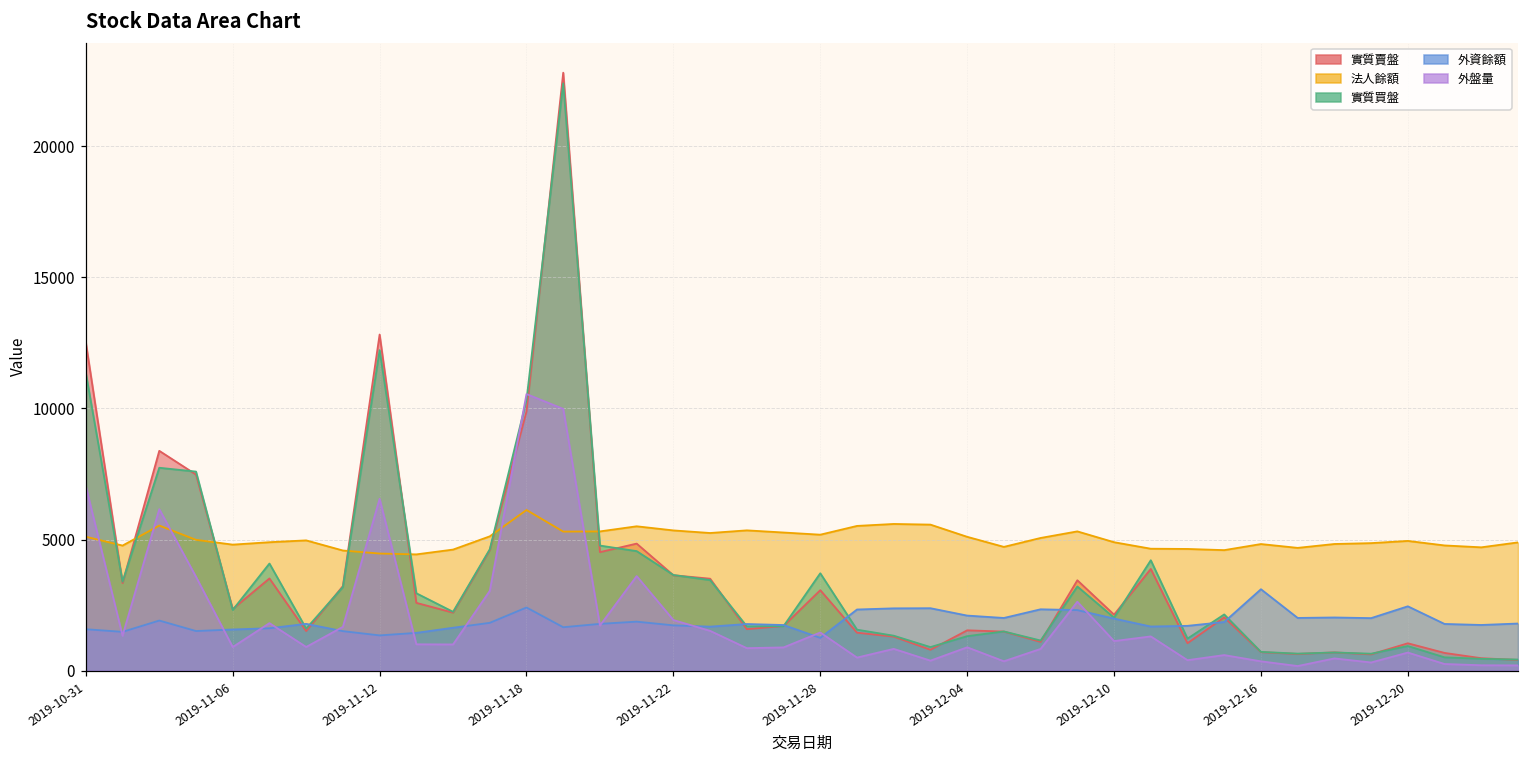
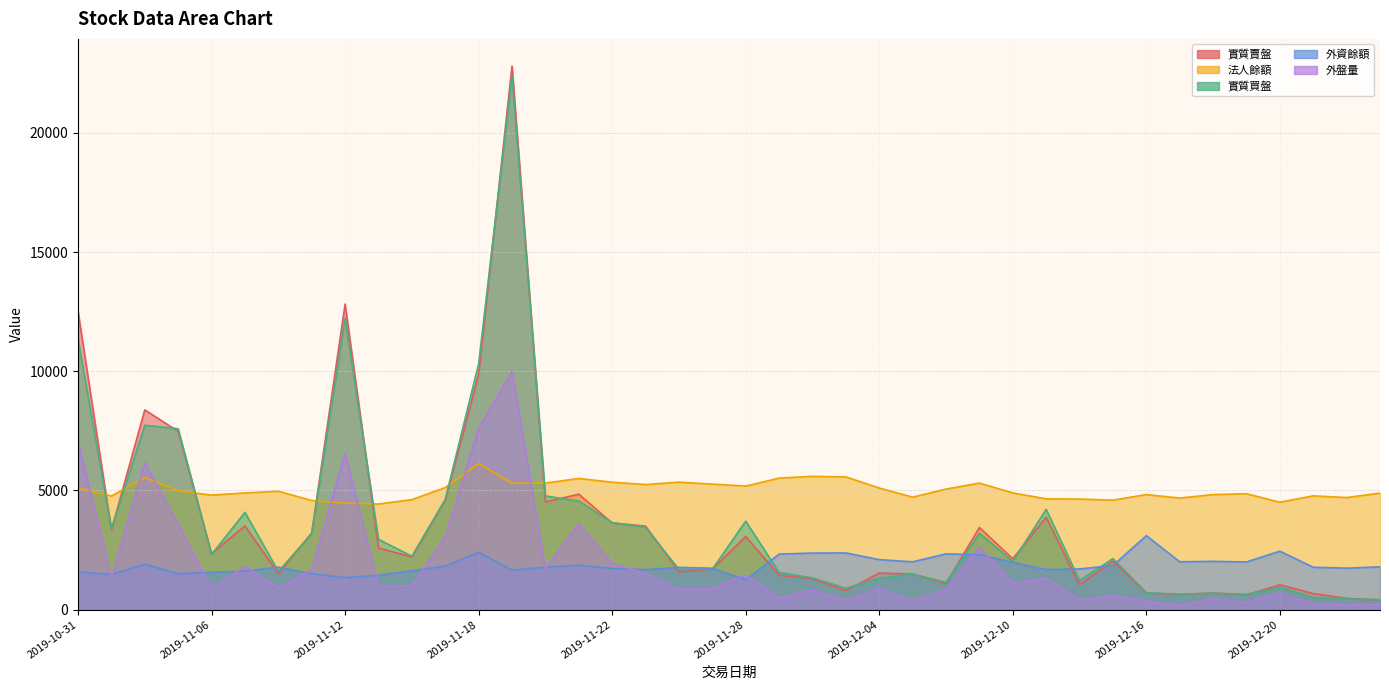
外盤量, 2019-11-18: 10500 -> 7600
法人餘額, 2019-12-20: 4900 -> 4500
